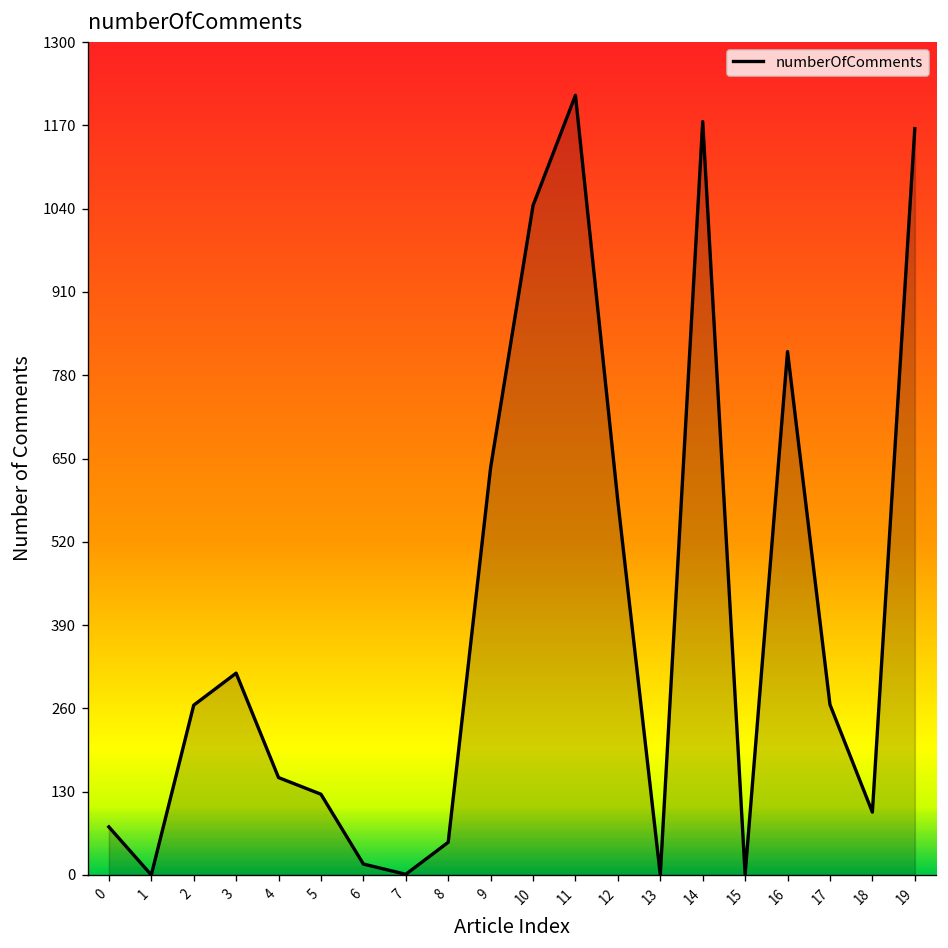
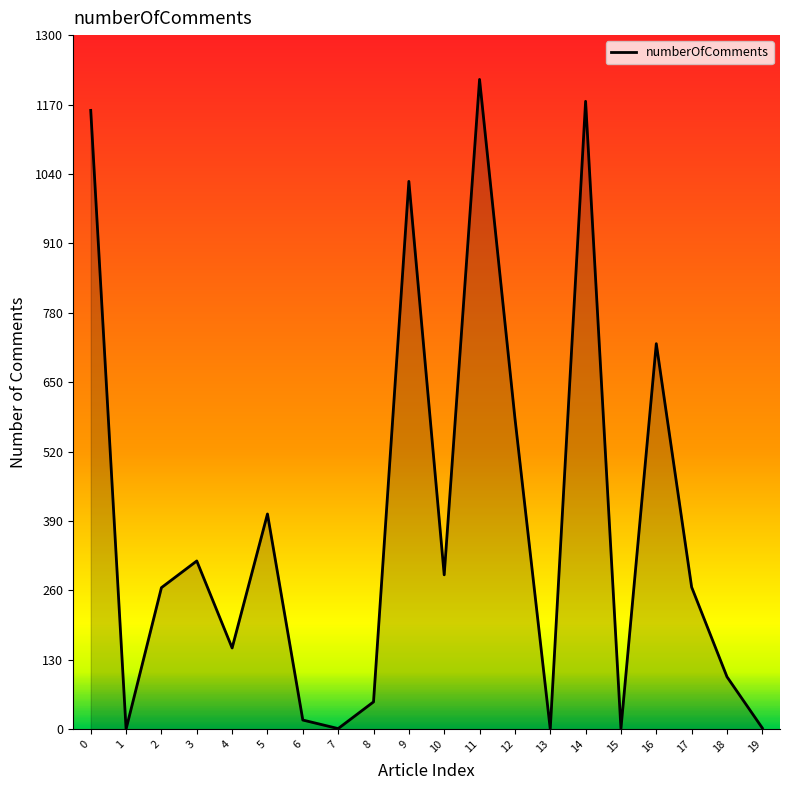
0: 80 -> 1160
5: 130 -> 400
9: 640 -> 1030
10: 1050 -> 290
16: 820 -> 720
19: 1170 -> 0
